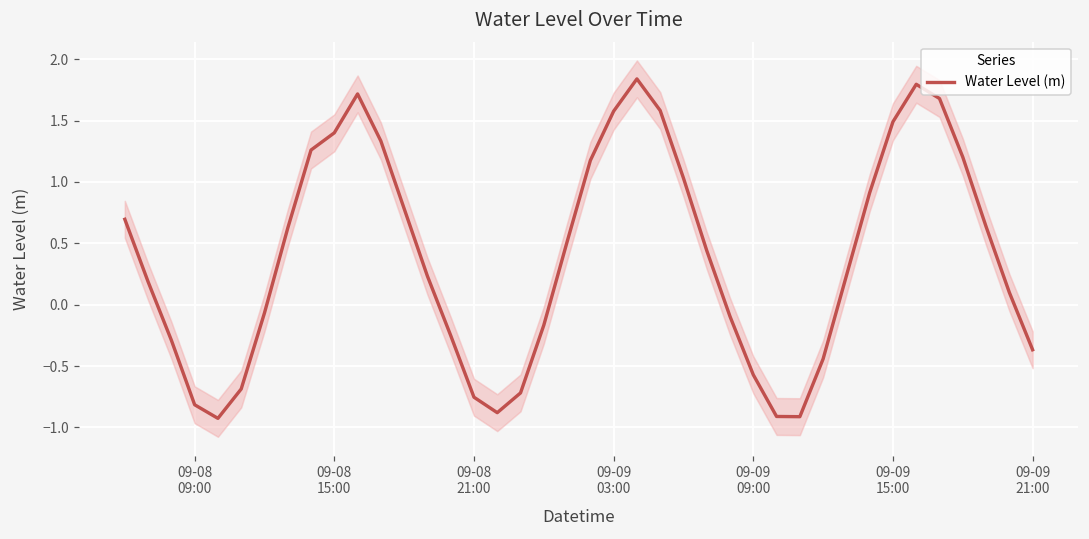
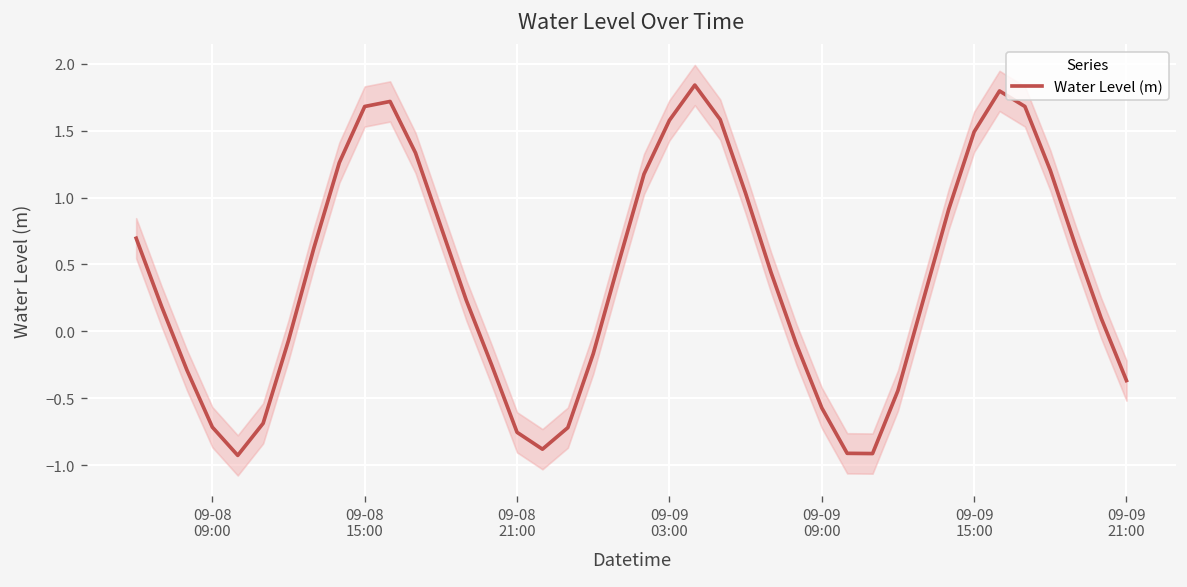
Water Level (m), 09-08 09:00: -0.81 -> -0.71
Water Level (m), 09-08 15:00: 1.40 -> 1.68
